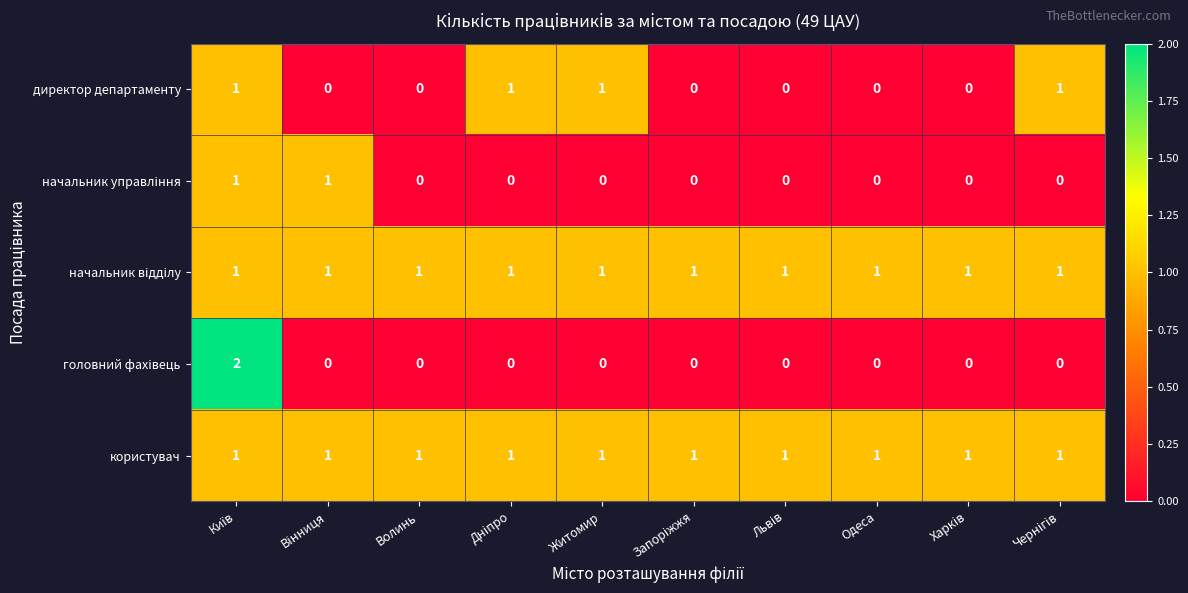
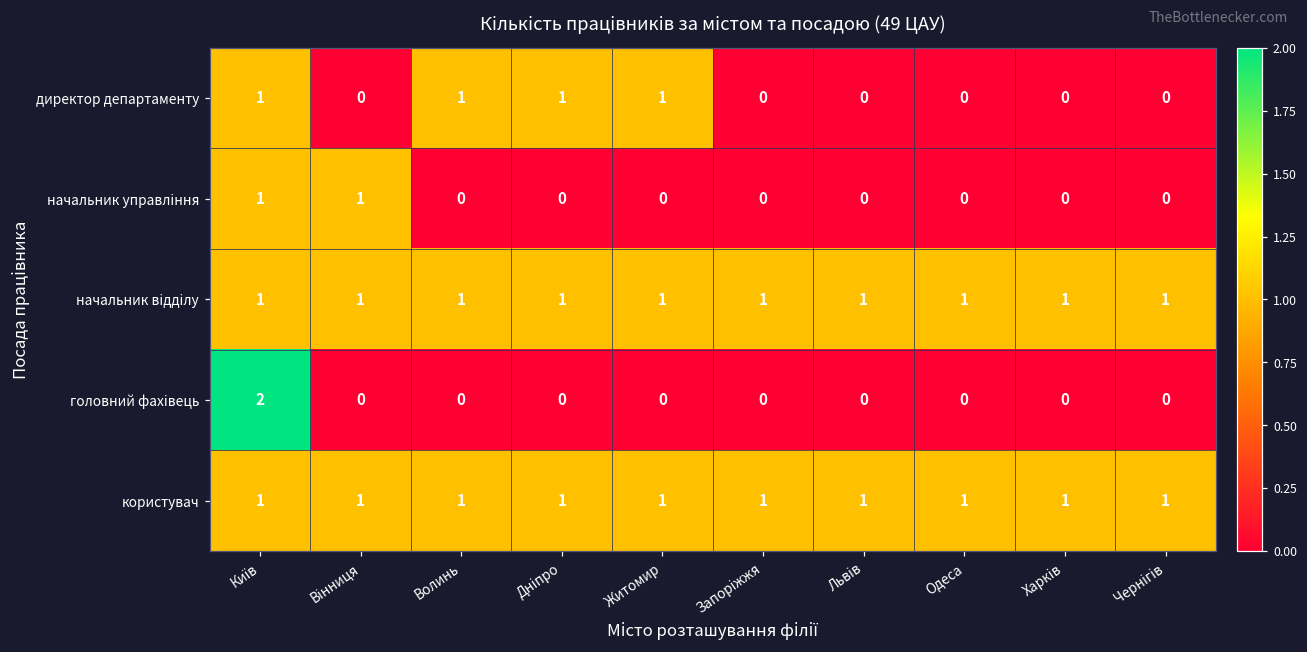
директор департаменту, Волинь: 0 -> 1
директор департаменту, Чернігів: 1 -> 0
